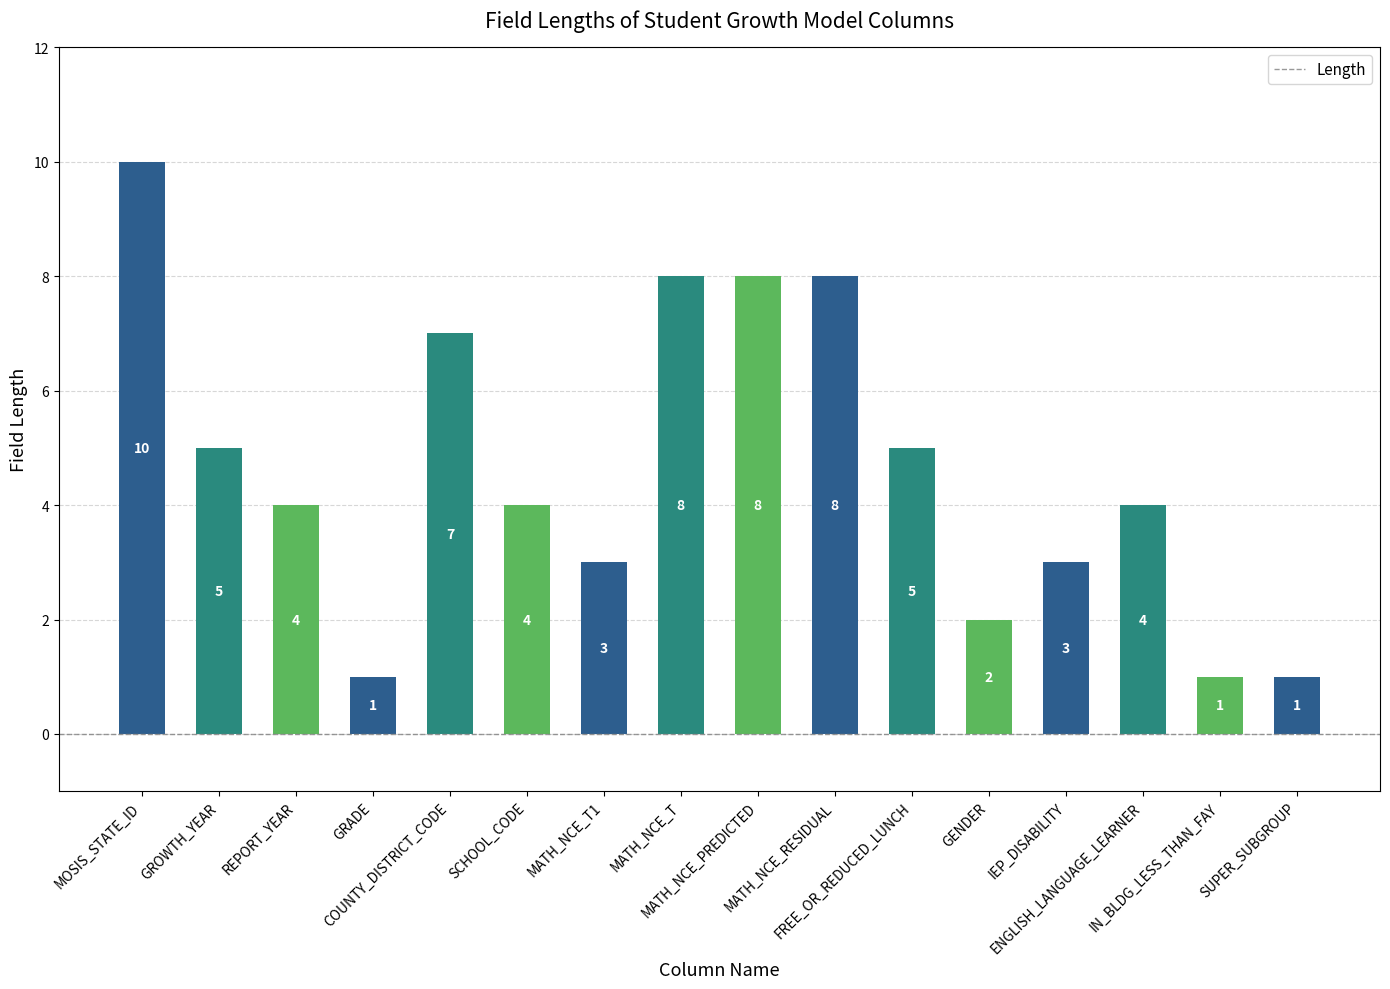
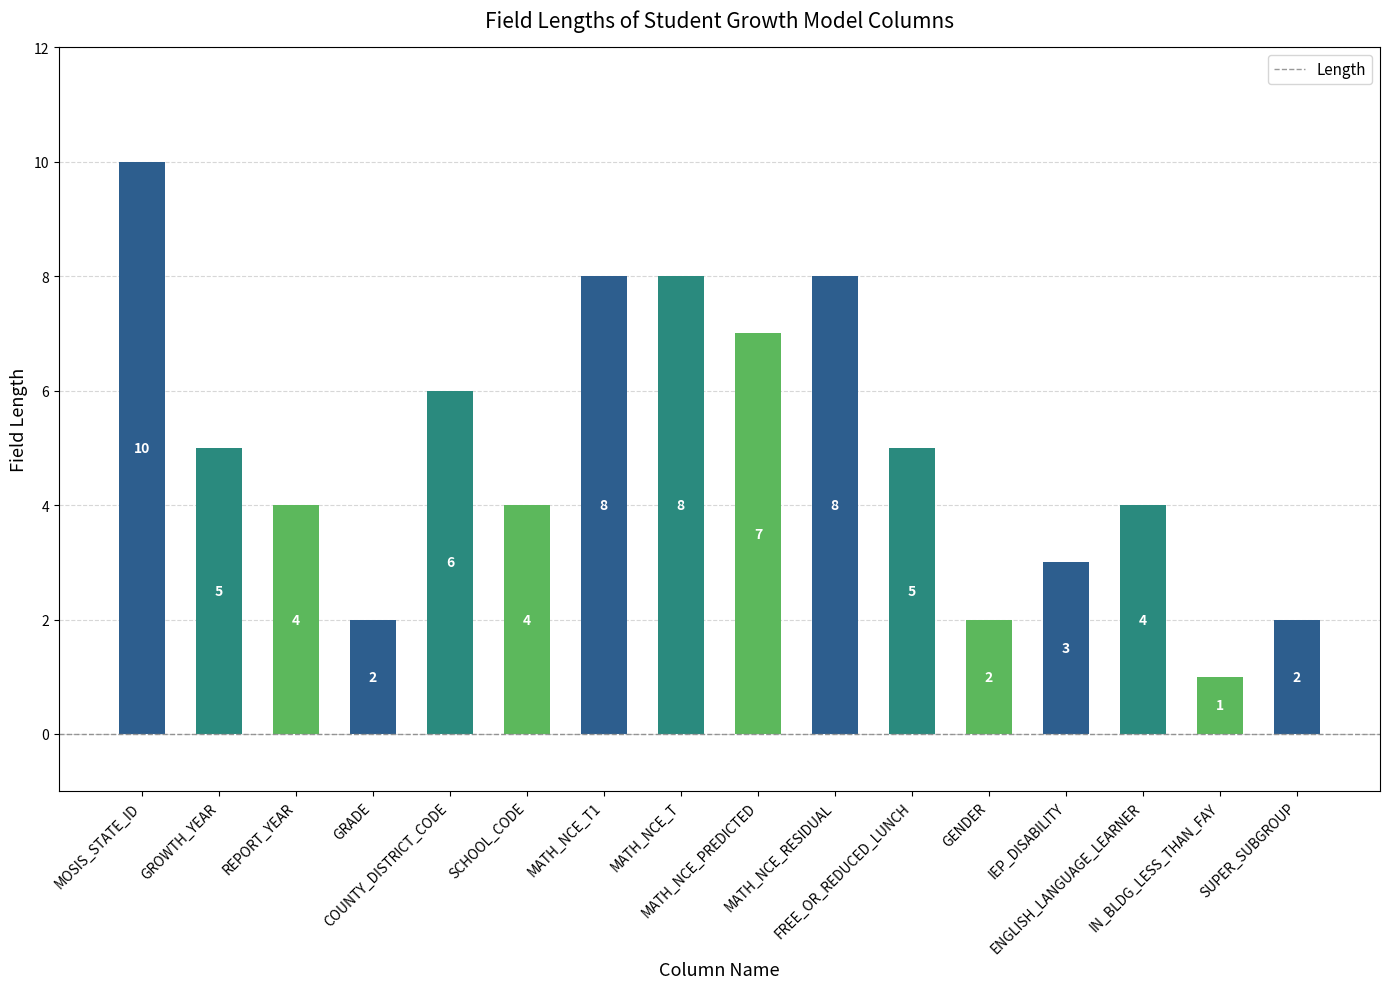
GRADE: 1 -> 2
COUNTY_DISTRICT_CODE: 7 -> 6
MATH_NCE_T1: 3 -> 8
MATH_NCE_PREDICTED: 8 -> 7
SUPER_SUBGROUP: 1 -> 2
